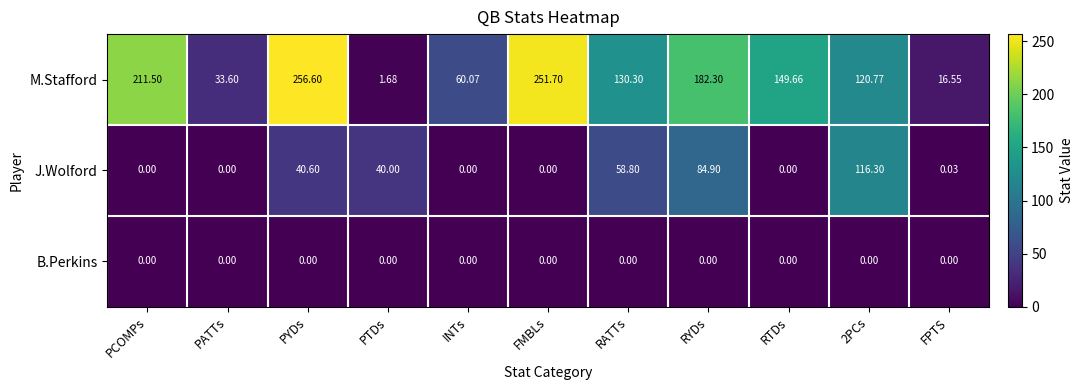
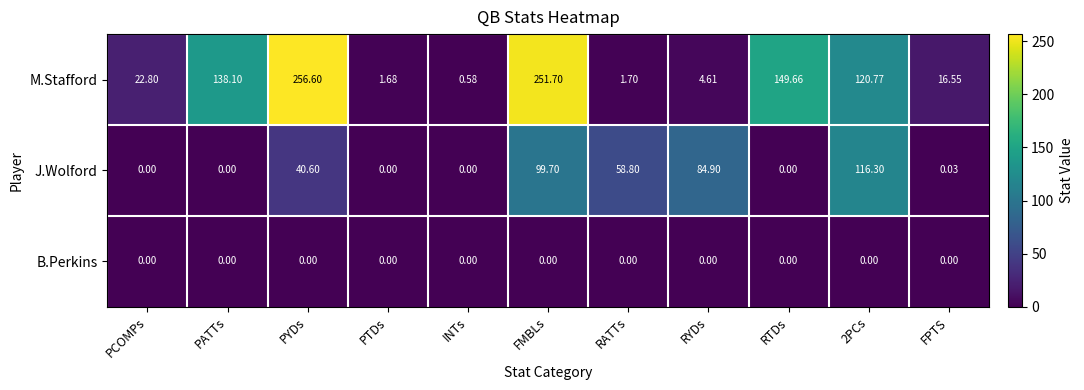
M.Stafford, PCOMPs: 211.50 -> 22.80
M.Stafford, PATTs: 33.60 -> 138.10
M.Stafford, INTs: 60.07 -> 0.58
M.Stafford, RATTs: 130.30 -> 1.70
M.Stafford, RYDs: 182.30 -> 4.61
J.Wolford, PTDs: 40.00 -> 0.00
J.Wolford, FMBLs: 0.00 -> 99.70
